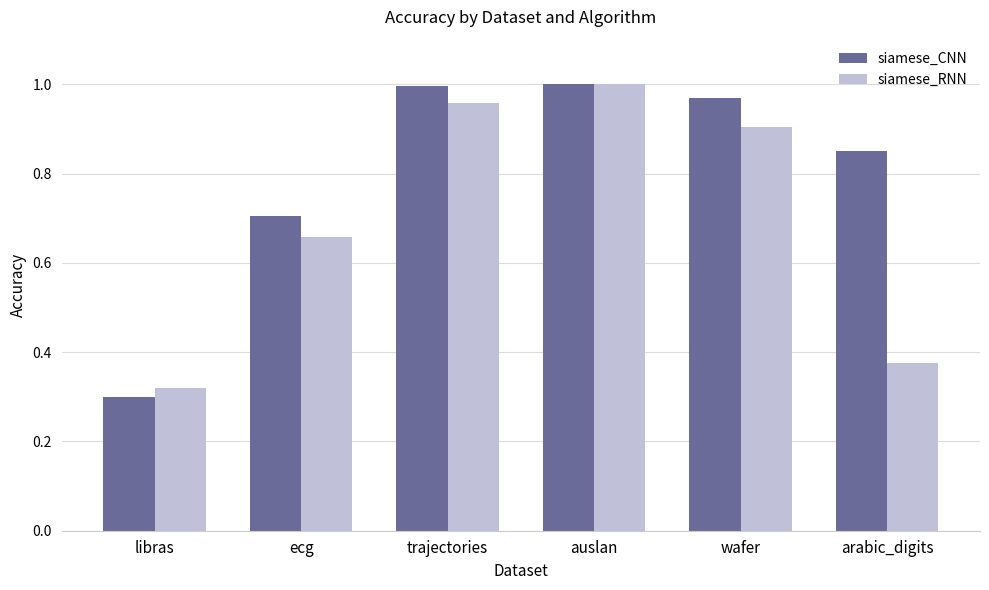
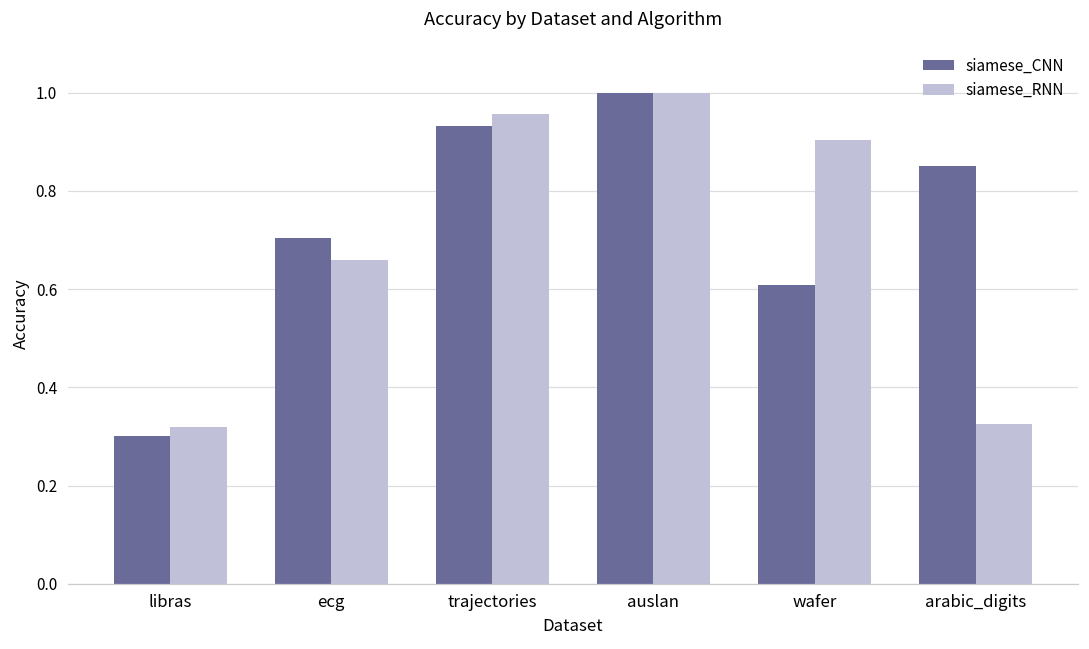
siamese_CNN, trajectories: 1.00 -> 0.93
siamese_CNN, wafer: 0.97 -> 0.61
siamese_RNN, arabic_digits: 0.38 -> 0.33
